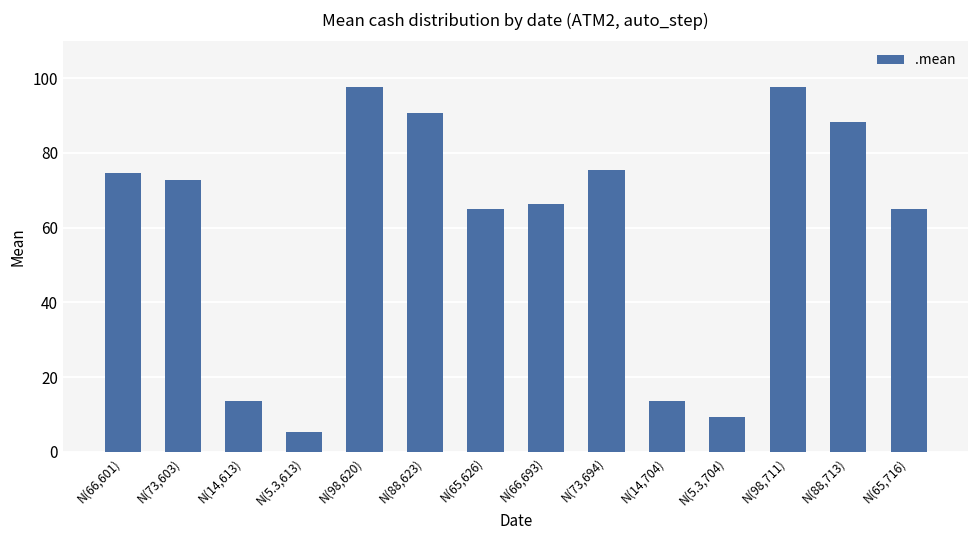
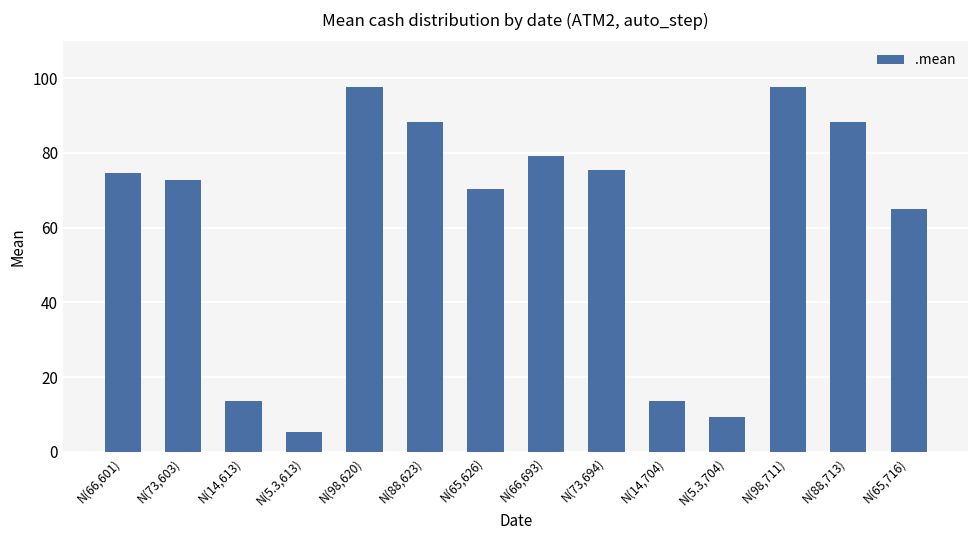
N(88,623): 91 -> 88
N(65,626): 65 -> 70
N(66,693): 66 -> 79
